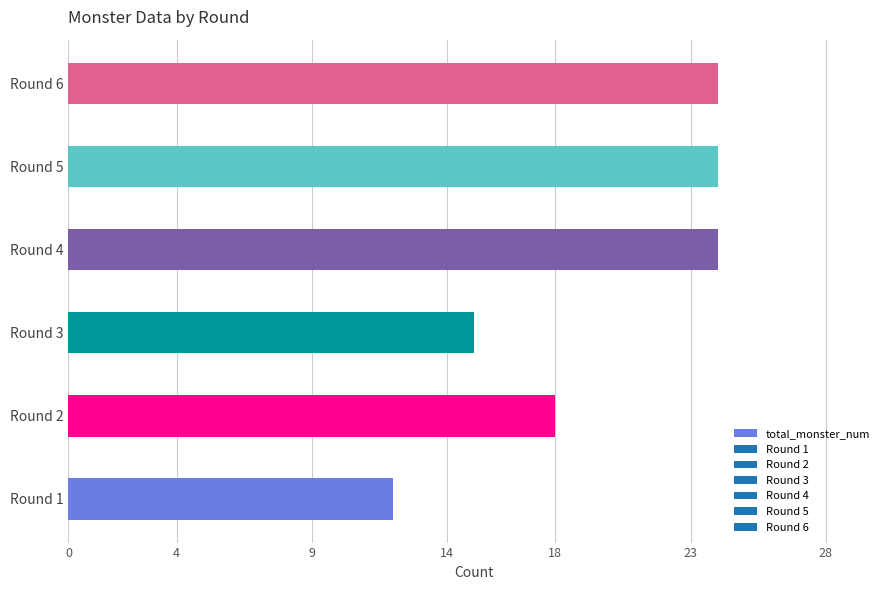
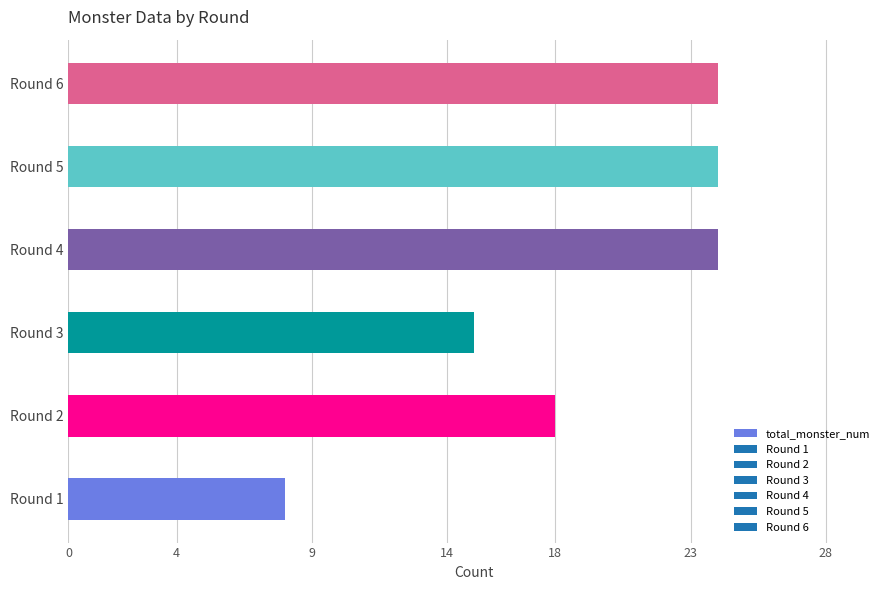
Round 1: 12 -> 8
